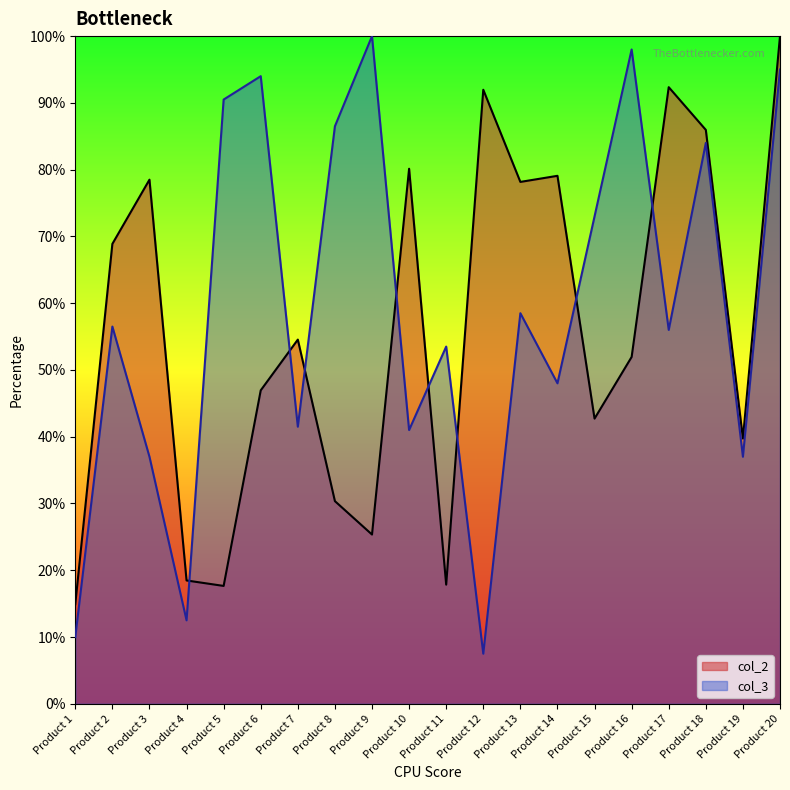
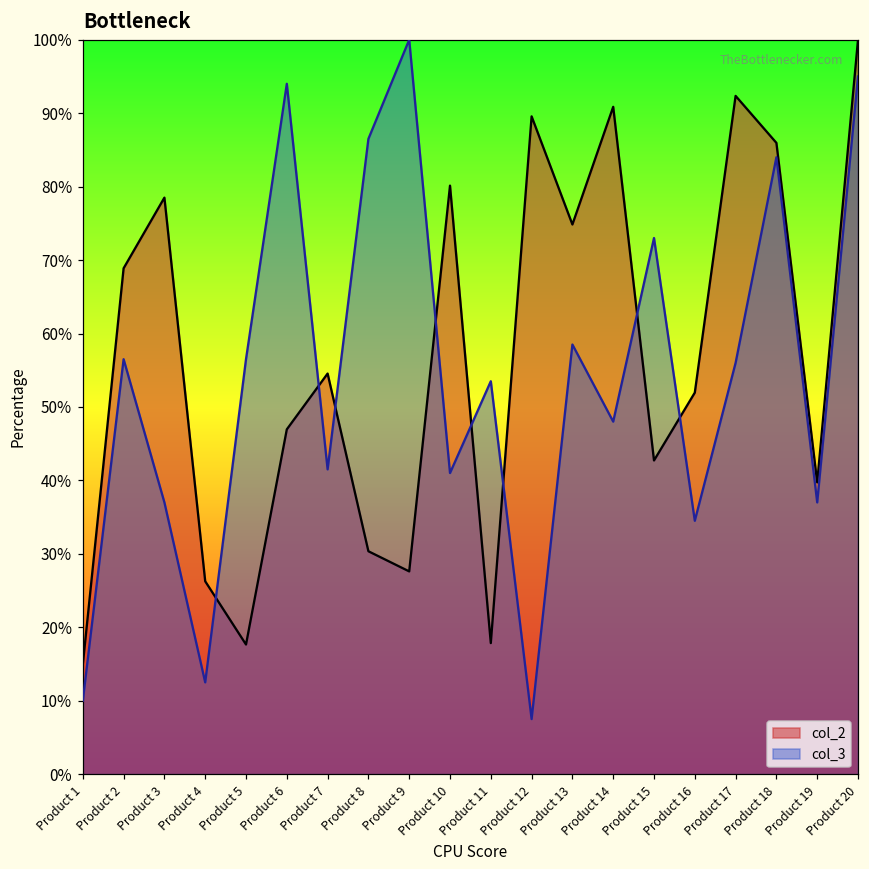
col_2, Product 4: 18% -> 26%
col_3, Product 5: 91% -> 56%
col_2, Product 9: 25% -> 28%
col_2, Product 12: 92% -> 90%
col_2, Product 13: 78% -> 75%
col_2, Product 14: 79% -> 91%
col_3, Product 16: 98% -> 35%
